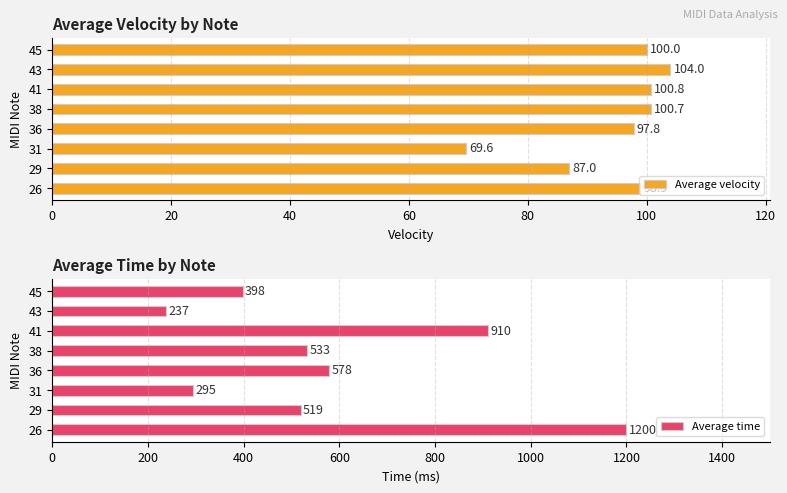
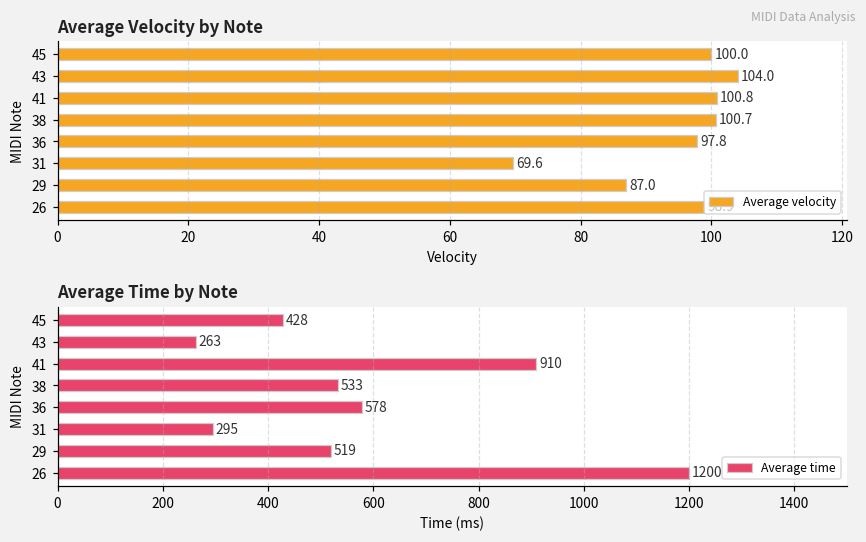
Average Time by Note, 45: 398 -> 428
Average Time by Note, 43: 237 -> 263
